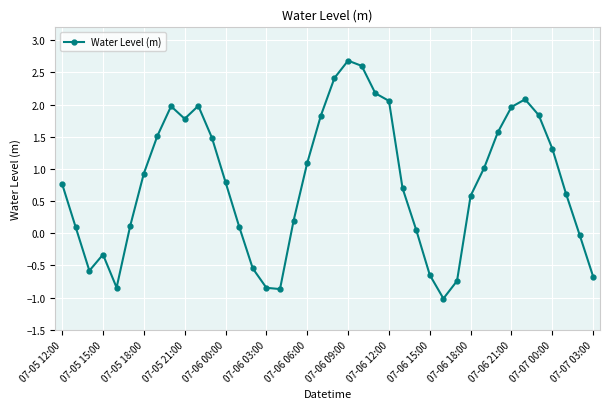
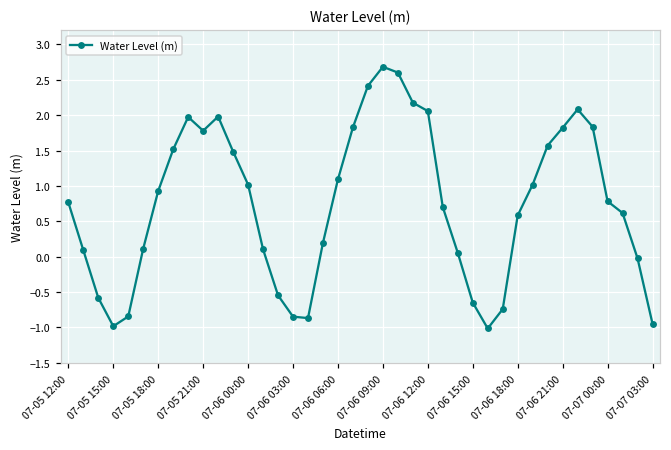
07-05 15:00: -0.3 -> -1.0
07-06 00:00: 0.8 -> 1.0
07-06 21:00: 2.0 -> 1.8
07-07 00:00: 1.3 -> 0.8
07-07 03:00: -0.7 -> -0.9
